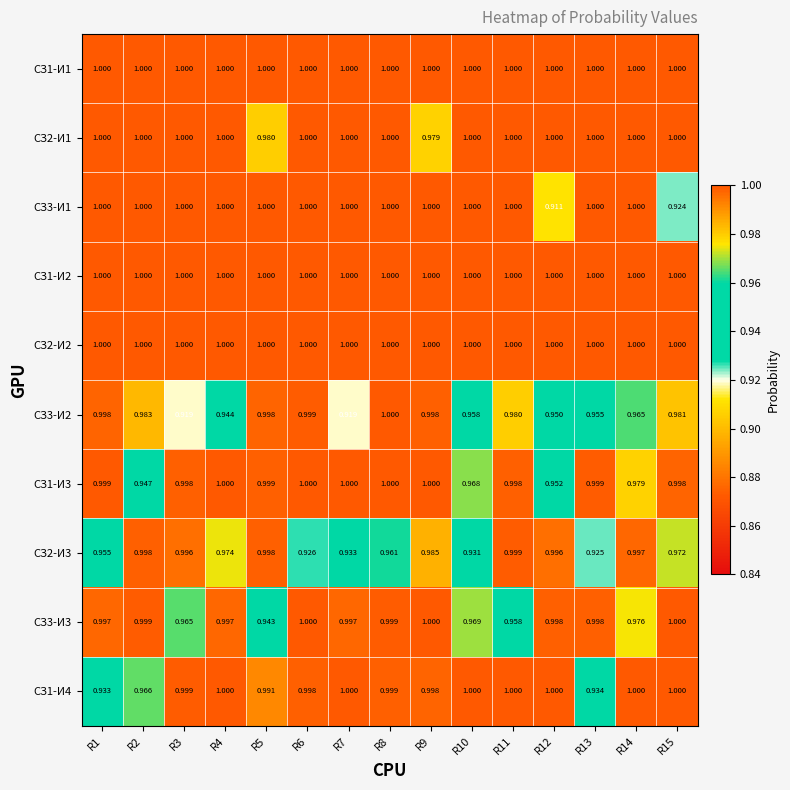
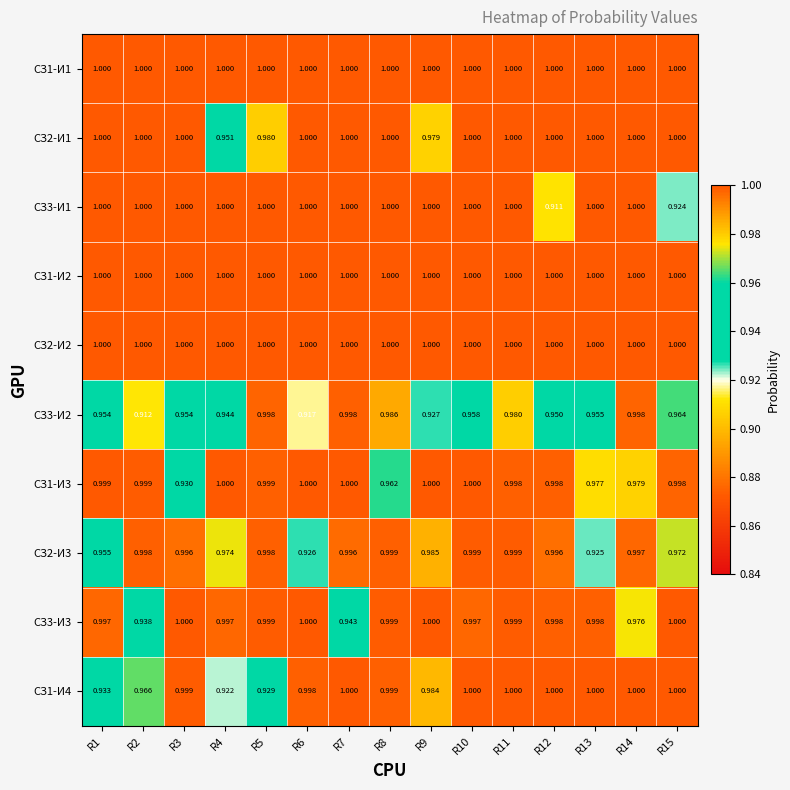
СЗ2-И1, R4: 1.000 -> 0.951
СЗ3-И2, R1: 0.998 -> 0.954
СЗ3-И2, R2: 0.983 -> 0.912
СЗ3-И2, R3: 0.919 -> 0.954
СЗ3-И2, R6: 0.999 -> 0.917
СЗ3-И2, R7: 0.919 -> 0.998
СЗ3-И2, R8: 1.000 -> 0.986
СЗ3-И2, R9: 0.998 -> 0.927
СЗ3-И2, R14: 0.965 -> 0.998
СЗ3-И2, R15: 0.981 -> 0.964
СЗ1-И3, R2: 0.947 -> 0.999
СЗ1-И3, R3: 0.998 -> 0.930
СЗ1-И3, R8: 1.000 -> 0.962
СЗ1-И3, R10: 0.968 -> 1.000
СЗ1-И3, R12: 0.952 -> 0.998
СЗ1-И3, R13: 0.999 -> 0.977
СЗ2-И3, R7: 0.933 -> 0.996
СЗ2-И3, R8: 0.961 -> 0.999
СЗ2-И3, R10: 0.931 -> 0.999
СЗ3-И3, R2: 0.999 -> 0.938
СЗ3-И3, R3: 0.965 -> 1.000
СЗ3-И3, R5: 0.943 -> 0.999
СЗ3-И3, R7: 0.997 -> 0.943
СЗ3-И3, R10: 0.969 -> 0.997
СЗ3-И3, R11: 0.958 -> 0.999
СЗ1-И4, R4: 1.000 -> 0.922
СЗ1-И4, R5: 0.991 -> 0.929
СЗ1-И4, R9: 0.998 -> 0.984
СЗ1-И4, R13: 0.934 -> 1.000
